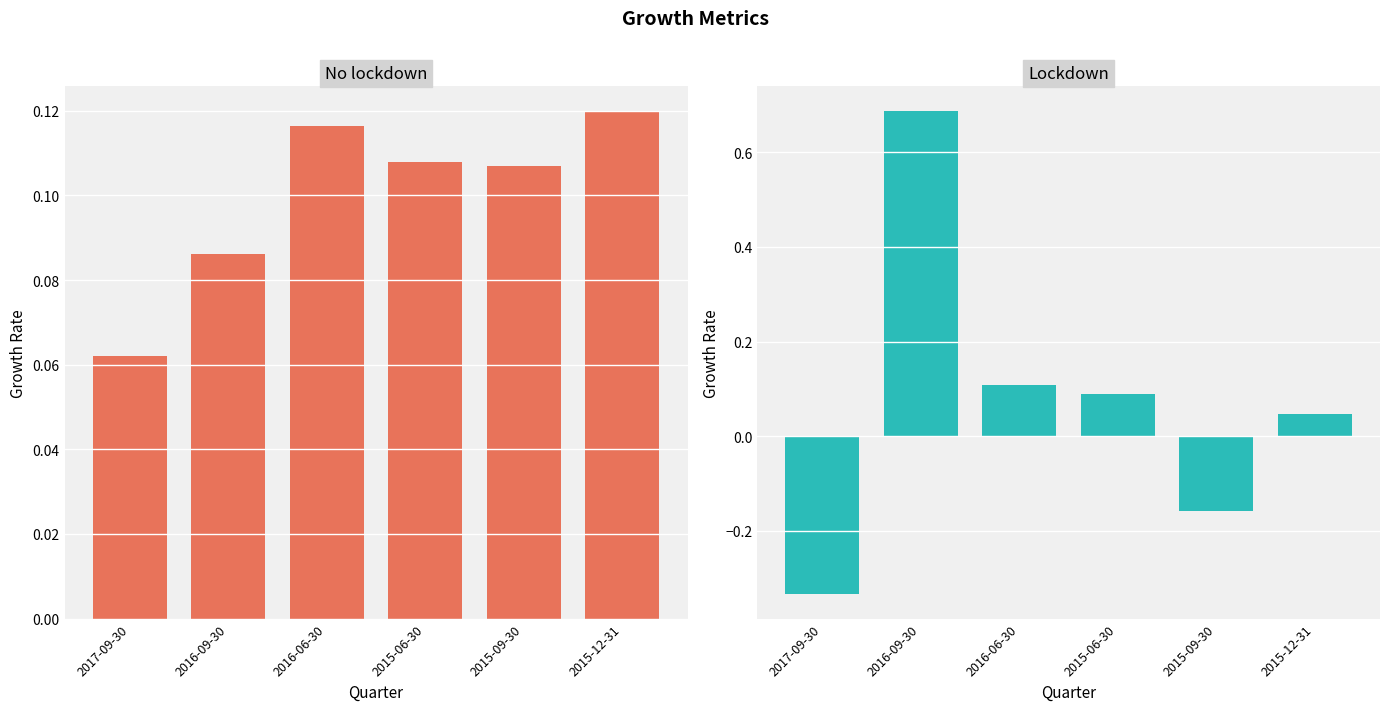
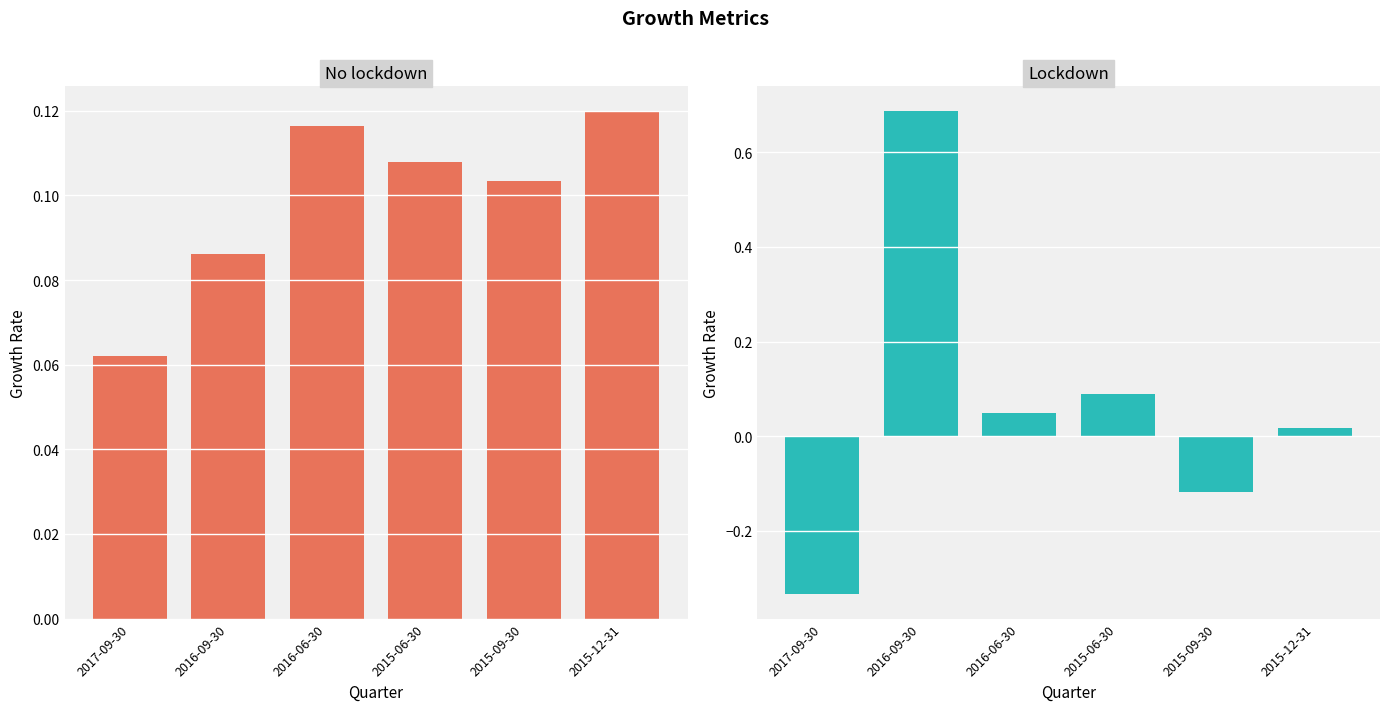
No lockdown, 2015-09-30: 0.107 -> 0.103
Lockdown, 2016-06-30: 0.11 -> 0.05
Lockdown, 2015-09-30: -0.16 -> -0.12
Lockdown, 2015-12-31: 0.05 -> 0.02
